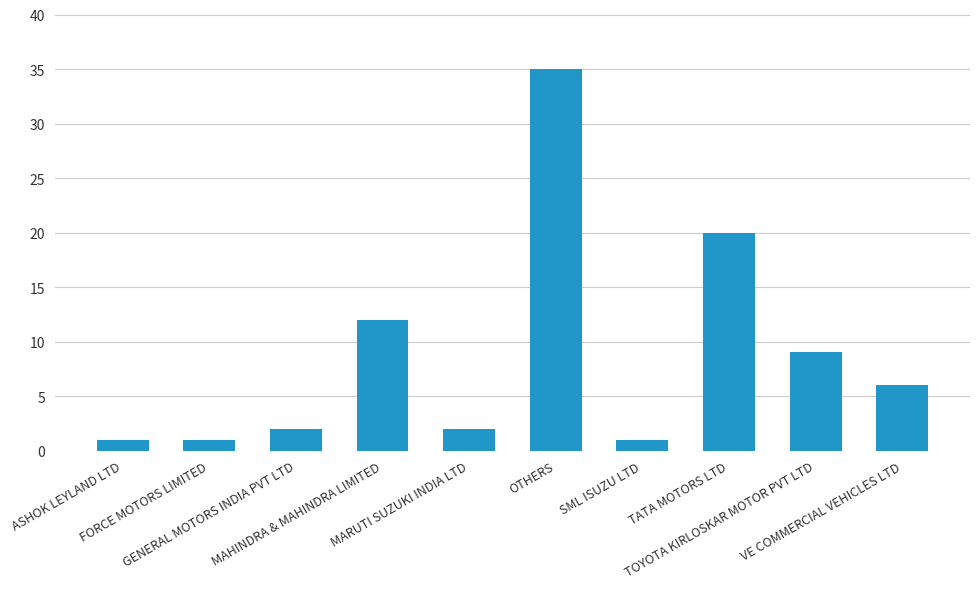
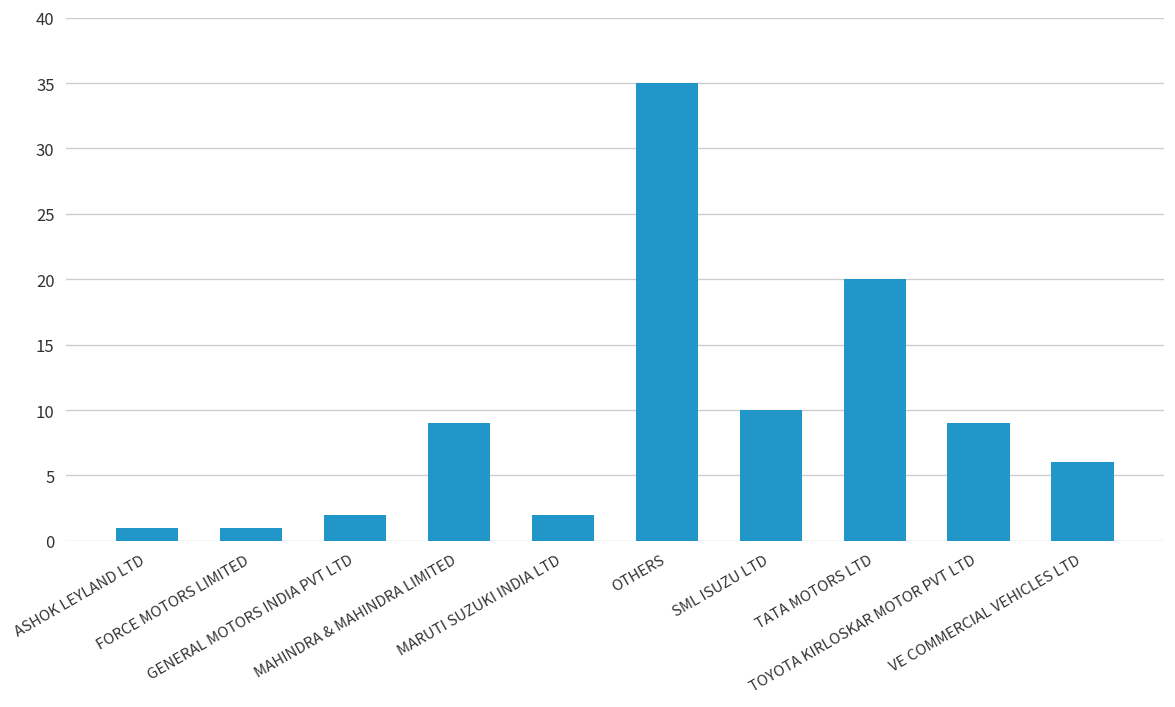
MAHINDRA & MAHINDRA LIMITED: 12 -> 9
SML ISUZU LTD: 1 -> 10
